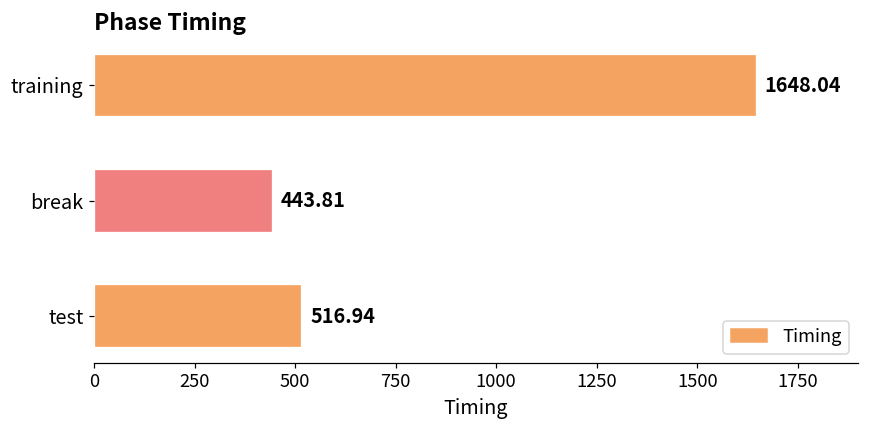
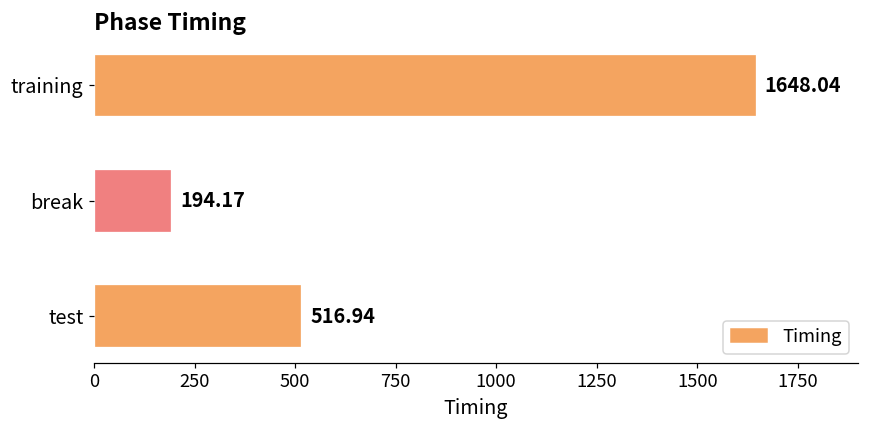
break: 443.81 -> 194.17
